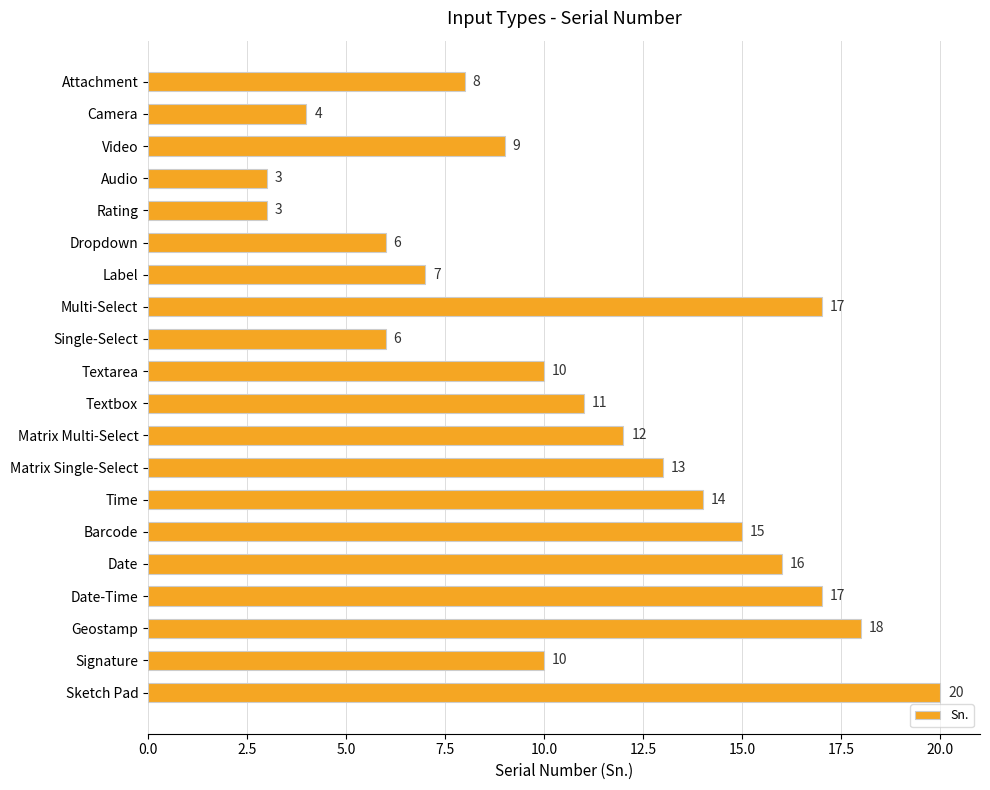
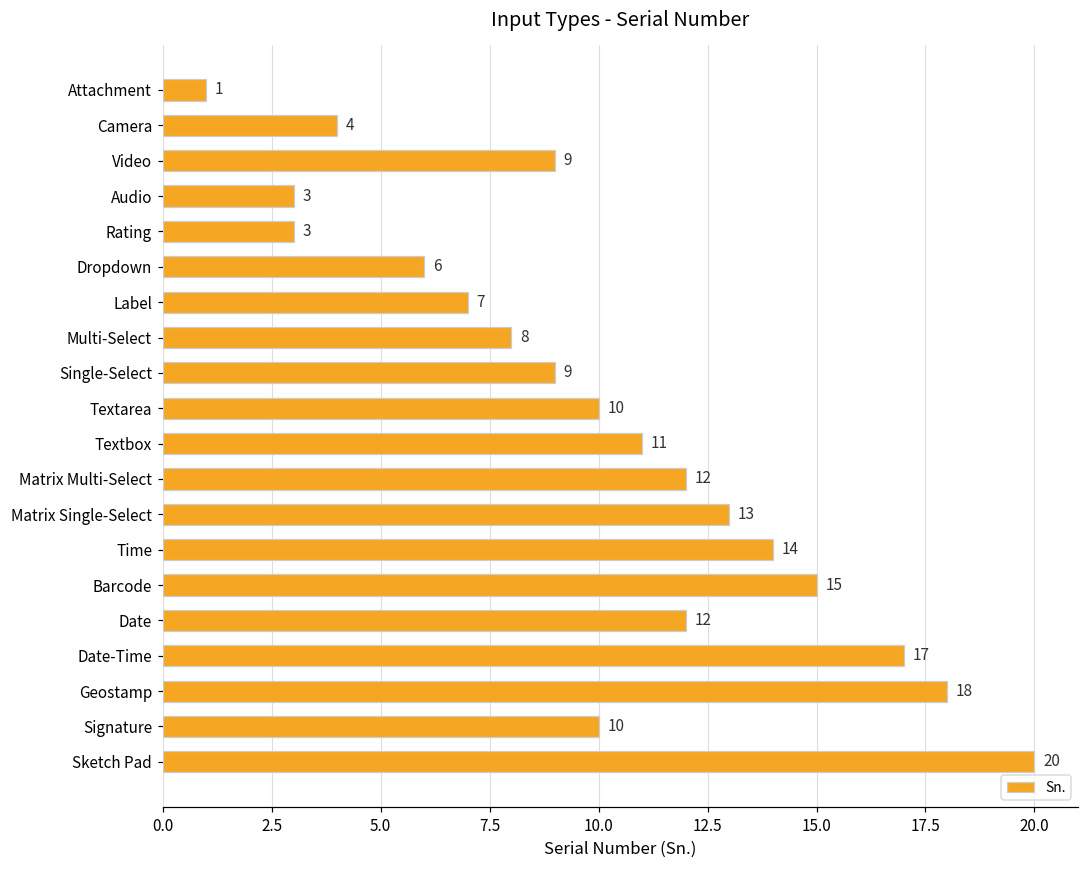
Attachment: 8 -> 1
Multi-Select: 17 -> 8
Single-Select: 6 -> 9
Date: 16 -> 12
